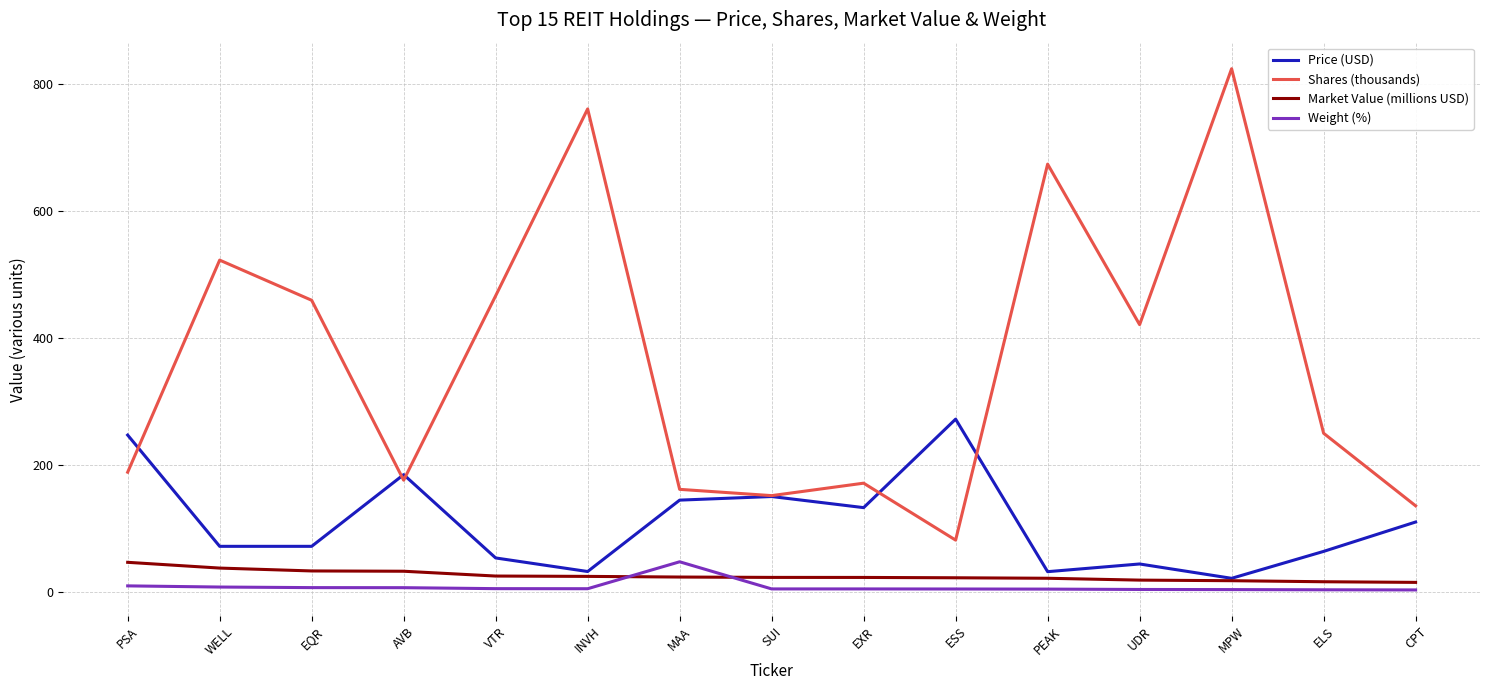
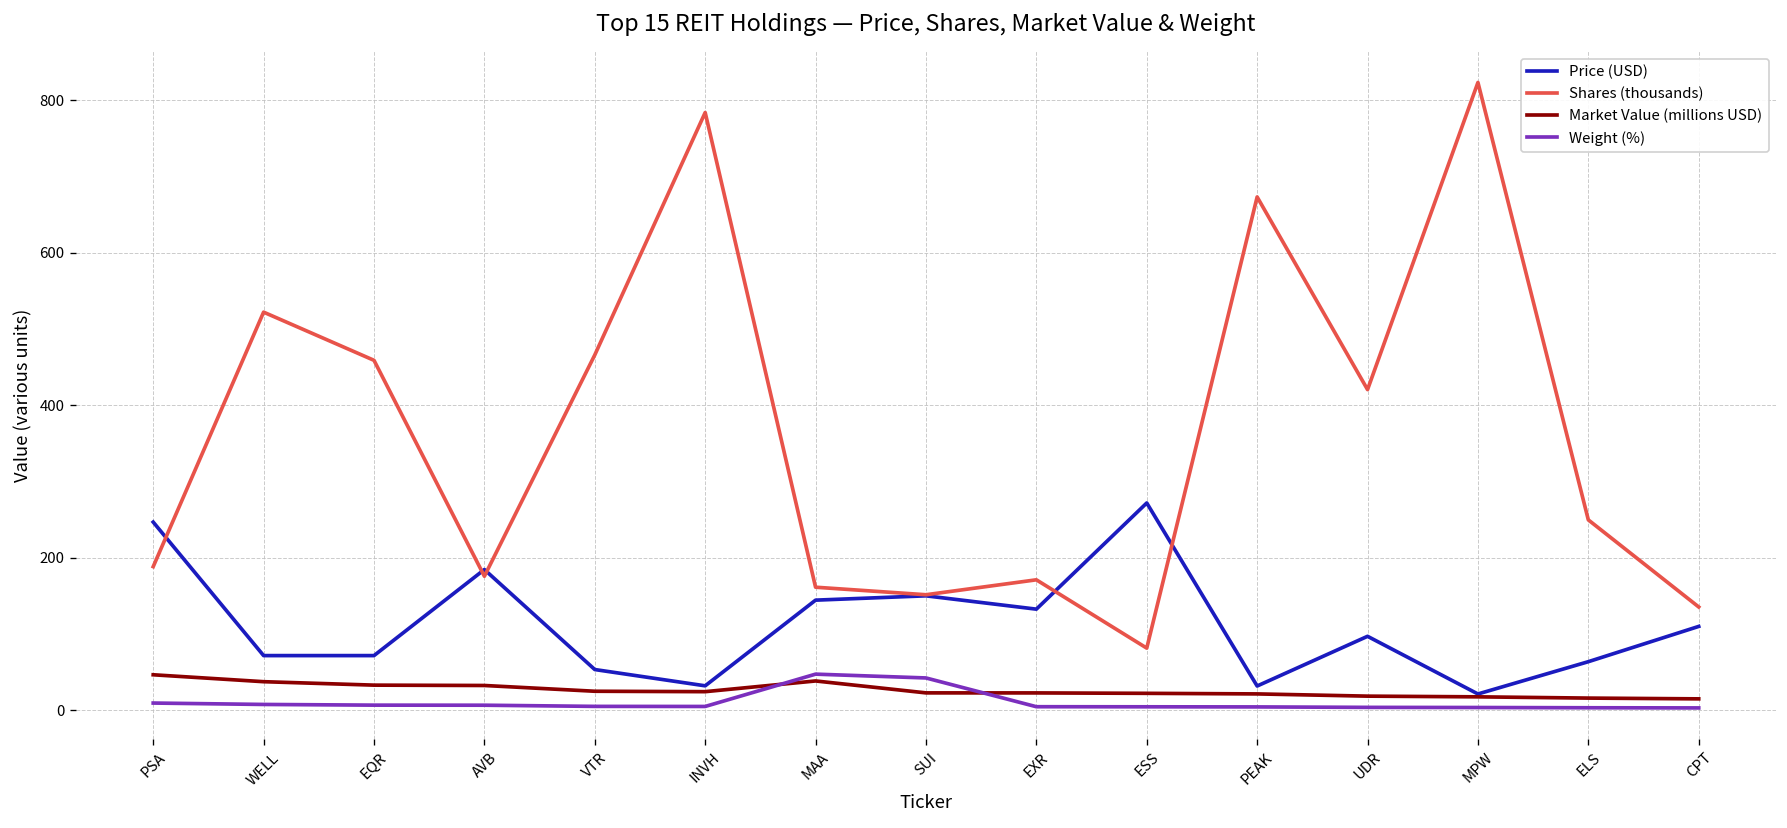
Shares (thousands), INVH: 760 -> 780
Market Value (millions USD), MAA: 20 -> 40
Weight (%), SUI: 0 -> 40
Price (USD), UDR: 40 -> 100
